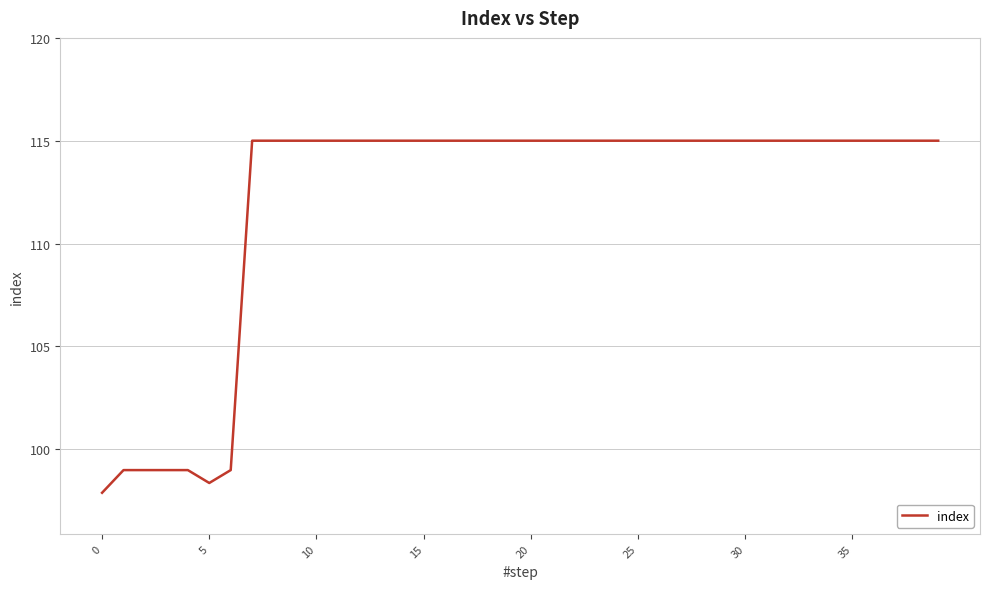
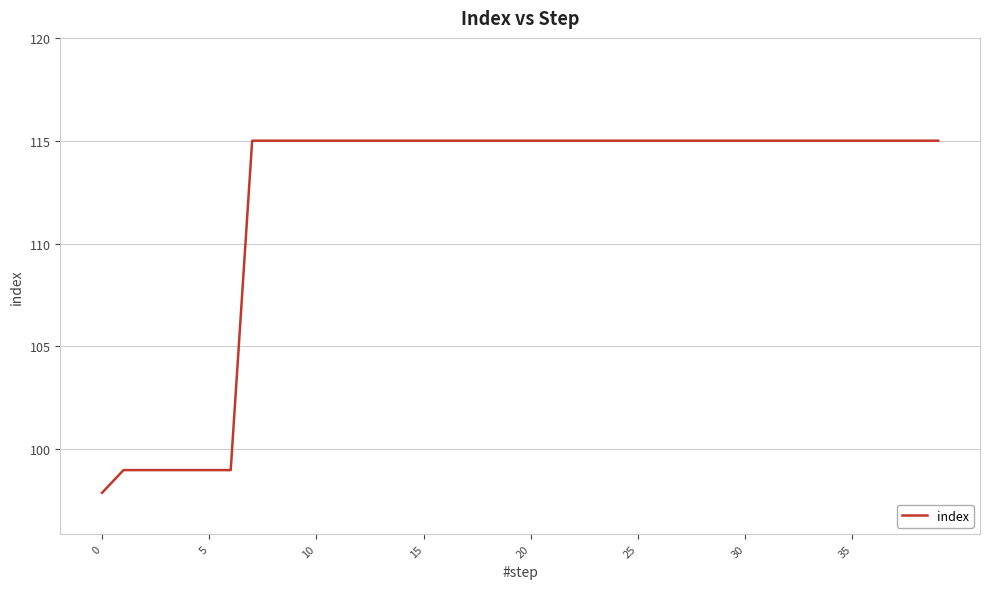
5: 98.4 -> 99.0
